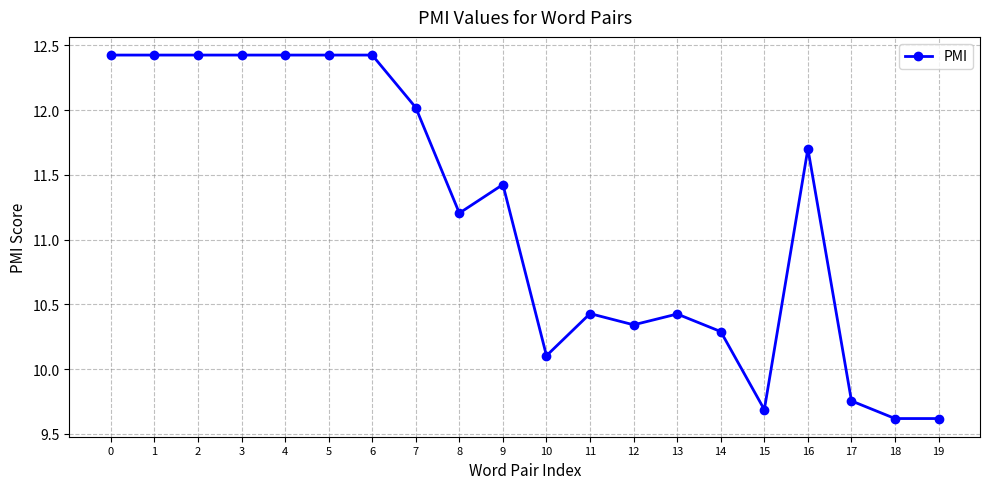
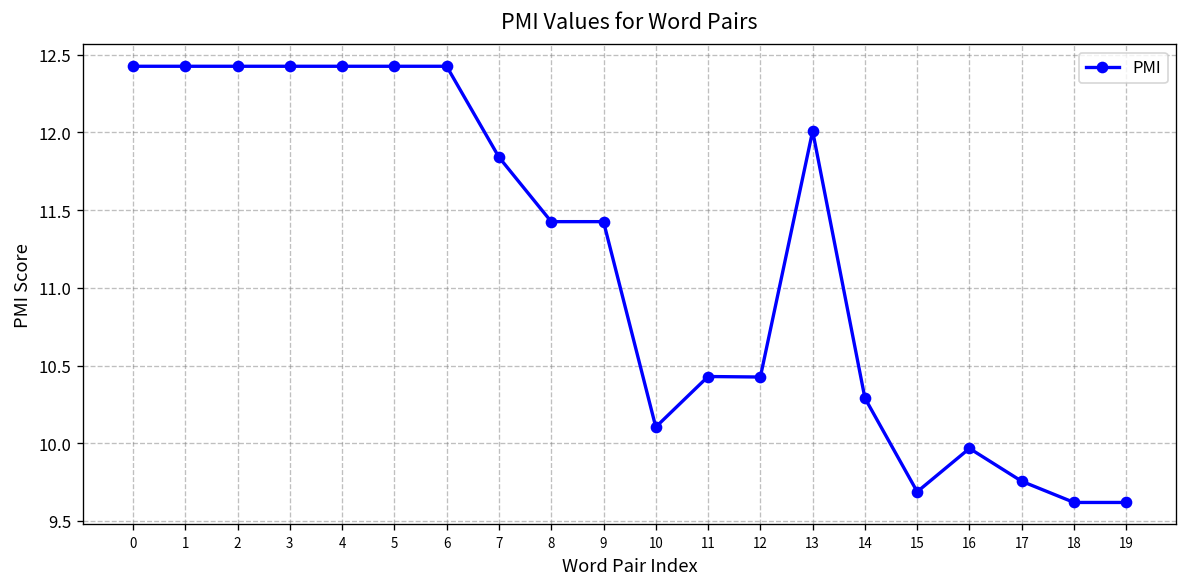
7: 12.02 -> 11.84
8: 11.21 -> 11.43
12: 10.34 -> 10.43
13: 10.43 -> 12.01
16: 11.70 -> 9.97
